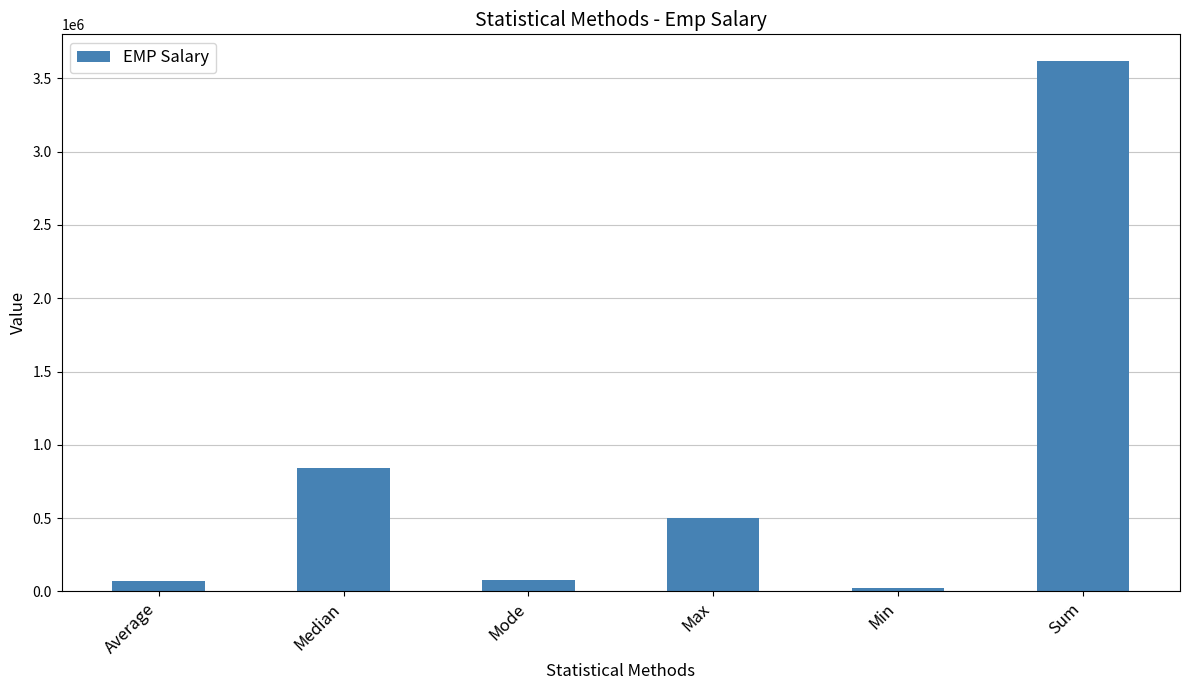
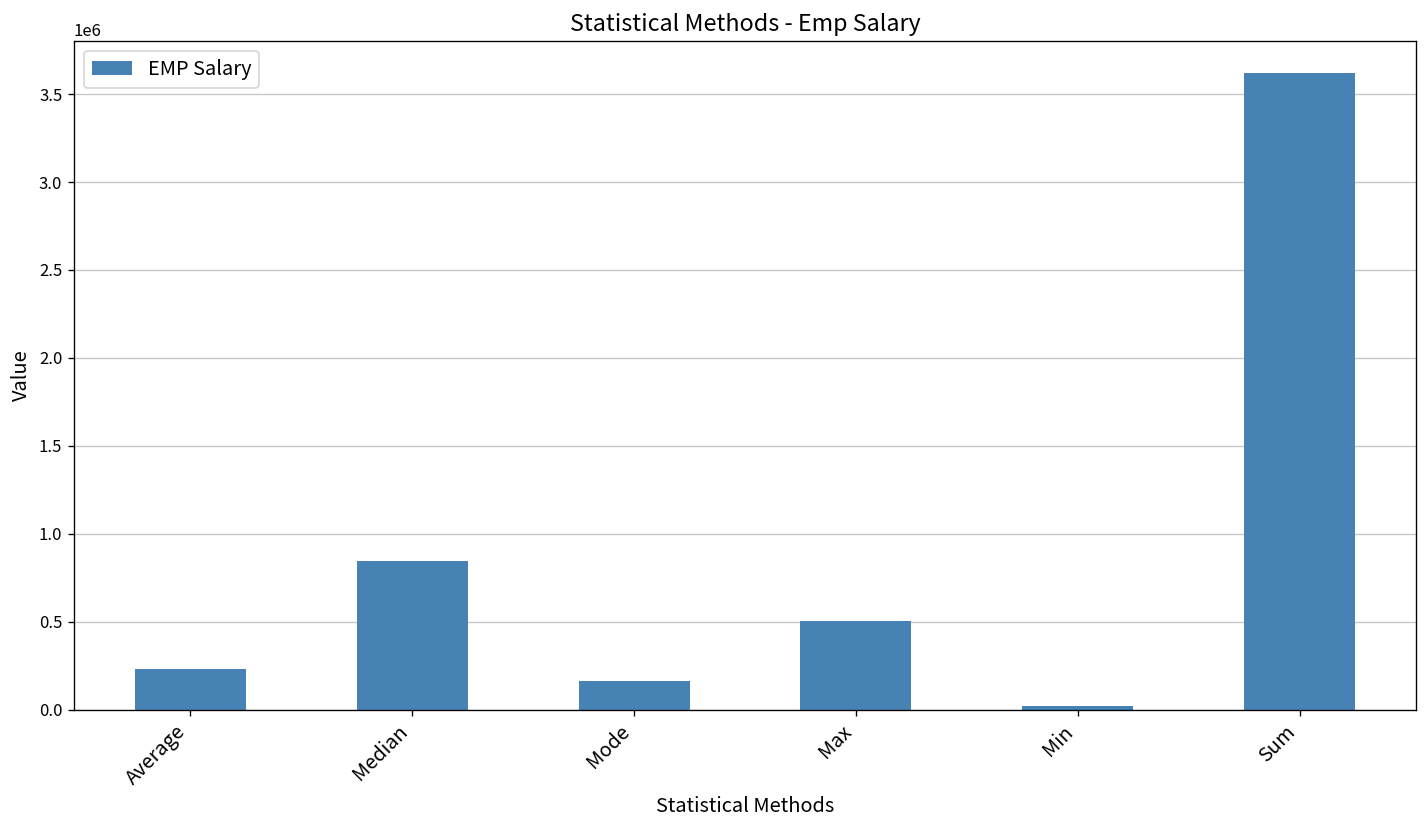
Average: 70000 -> 230000
Mode: 80000 -> 160000
